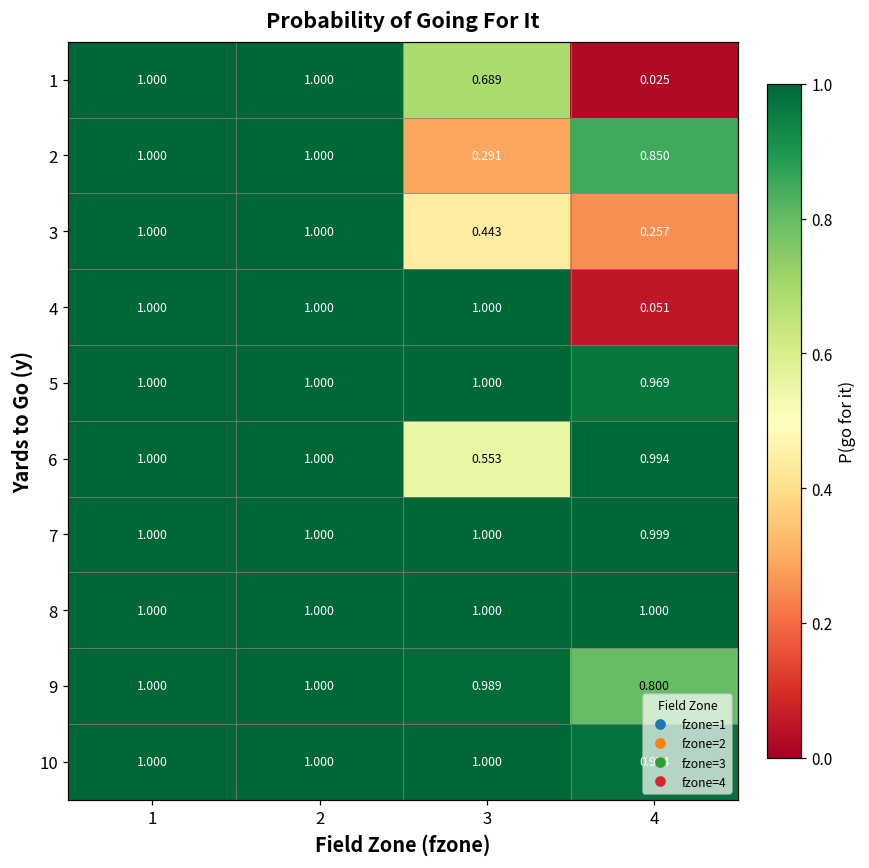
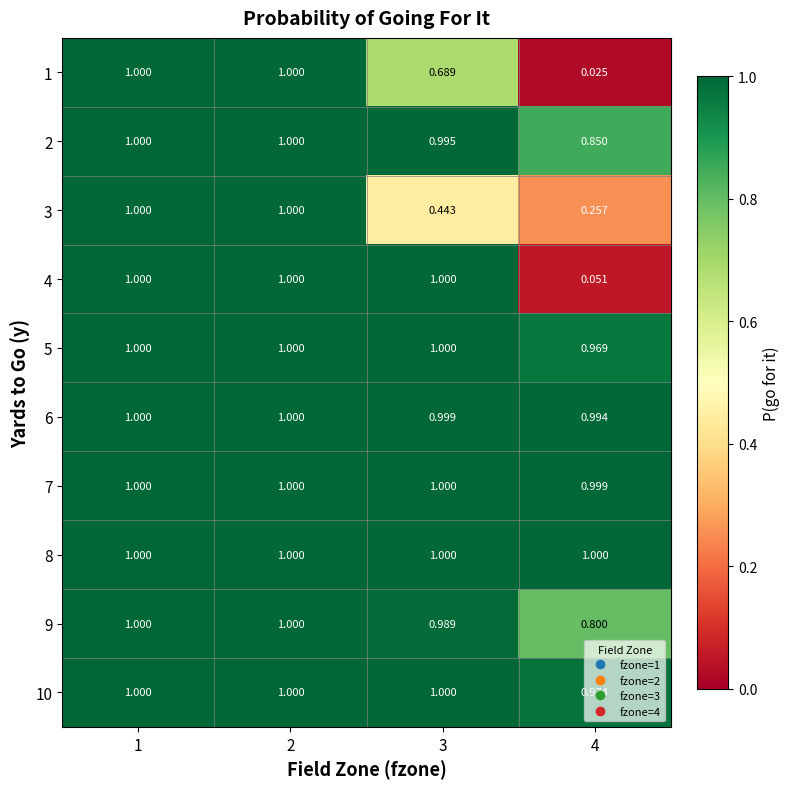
2, 3: 0.291 -> 0.995
6, 3: 0.553 -> 0.999
